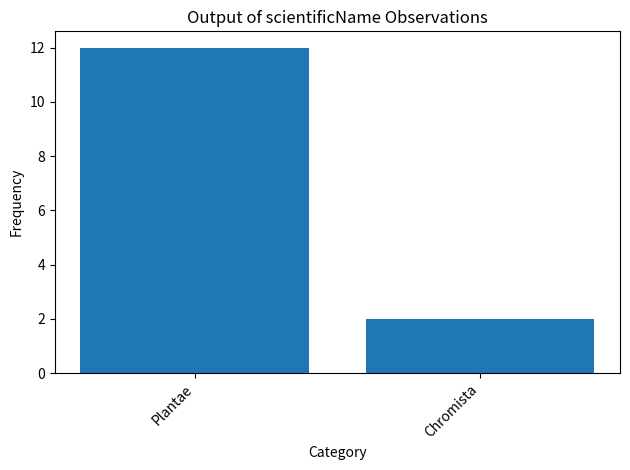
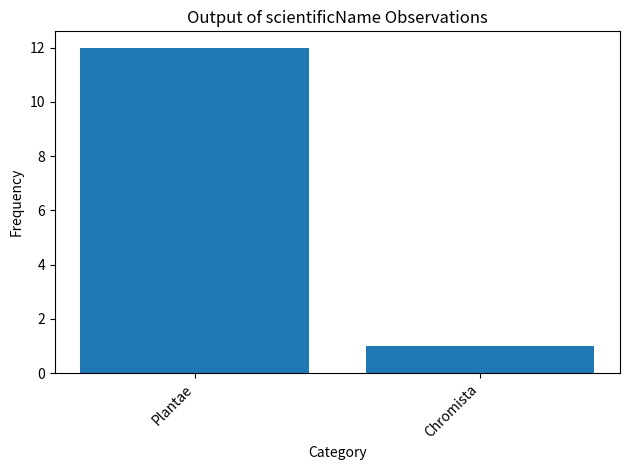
Chromista: 2 -> 1
